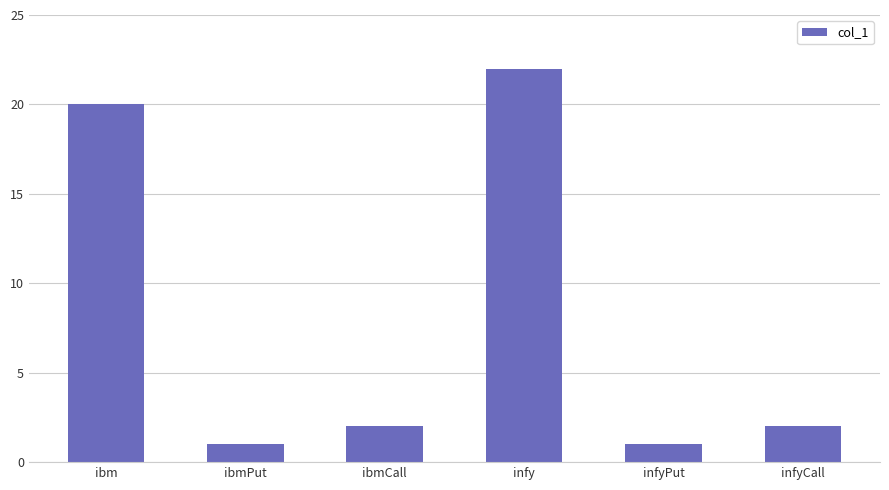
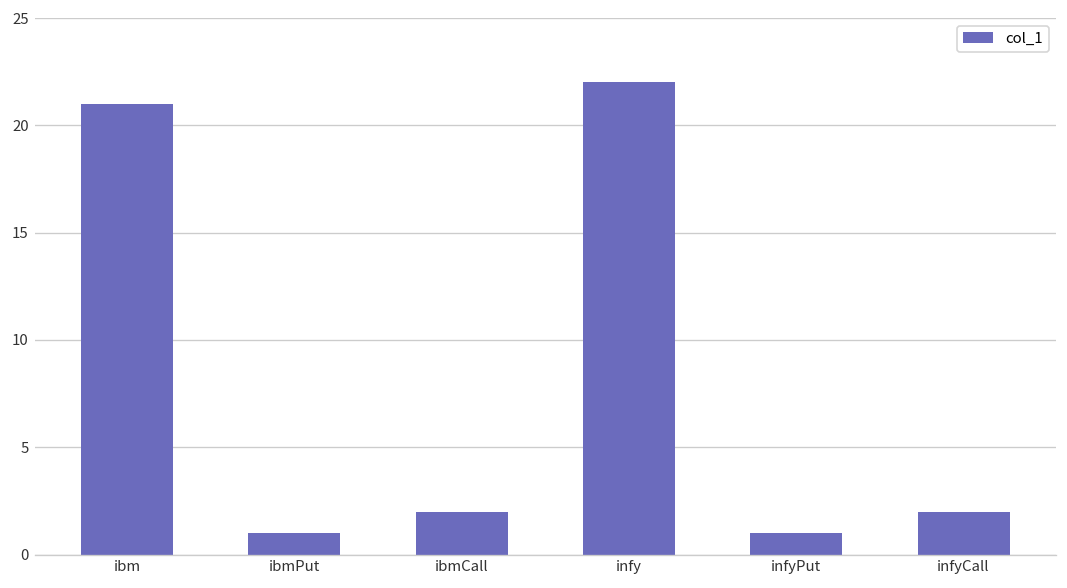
ibm: 20 -> 21
